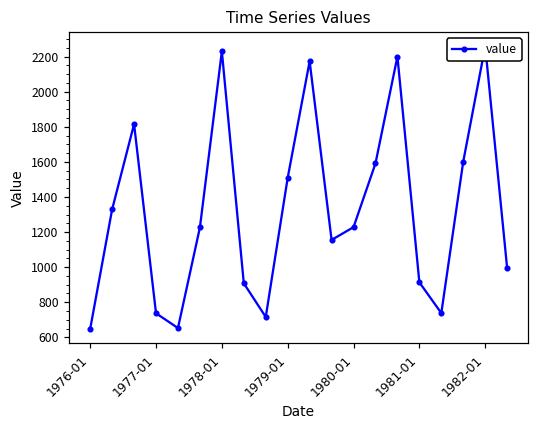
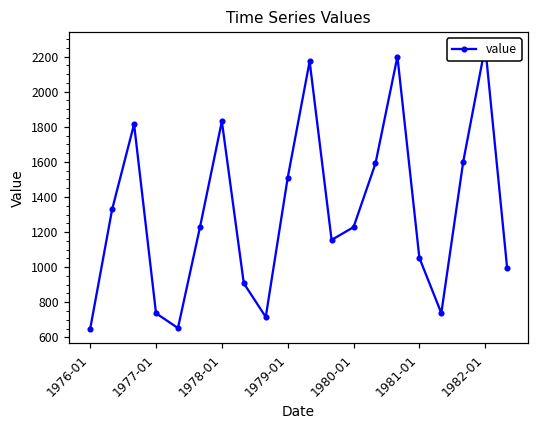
1978-01: 2230 -> 1830
1981-01: 910 -> 1050
